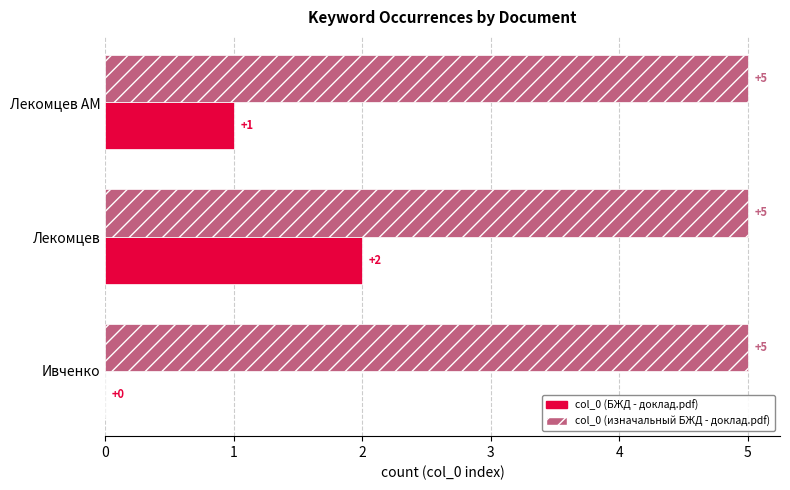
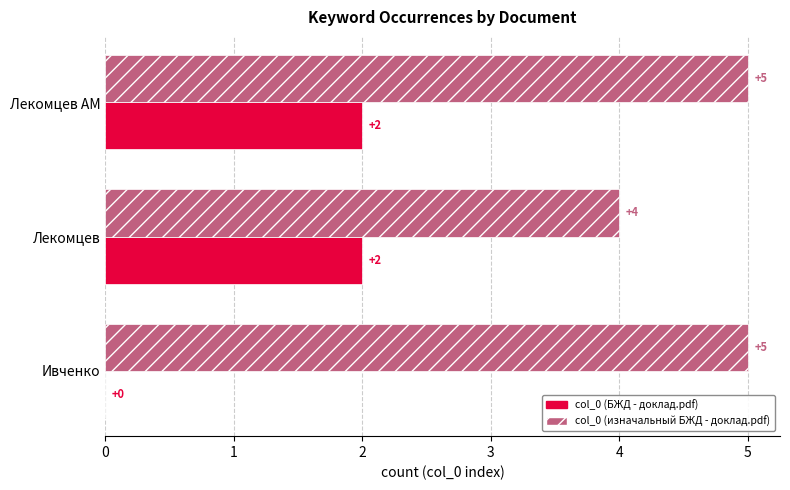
col_0 (БЖД - доклад.pdf), Лекомцев АМ: +1 -> +2
col_0 (изначальный БЖД - доклад.pdf), Лекомцев: +5 -> +4
